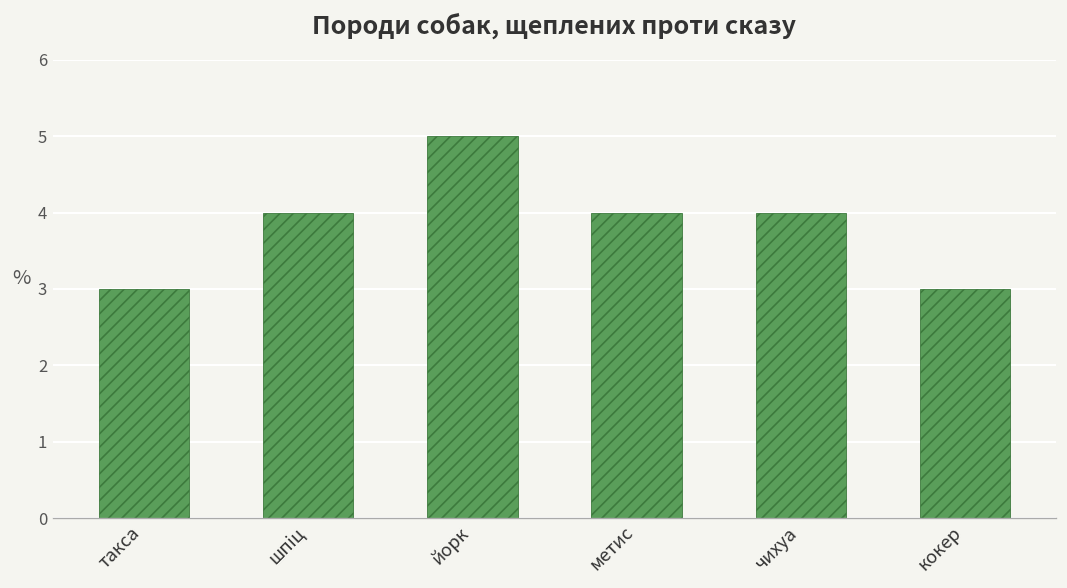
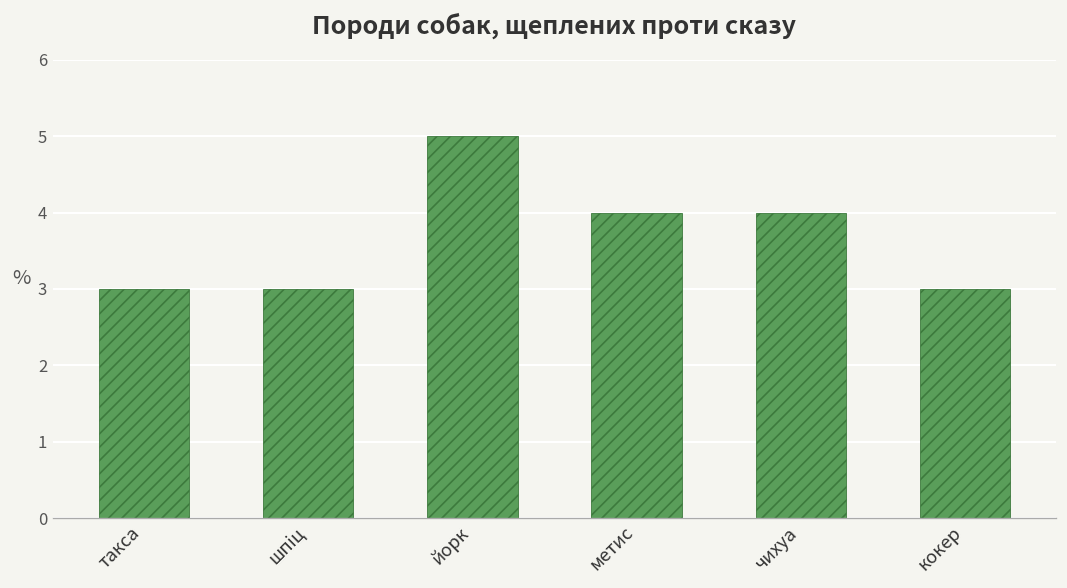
шпіц: 4 -> 3
